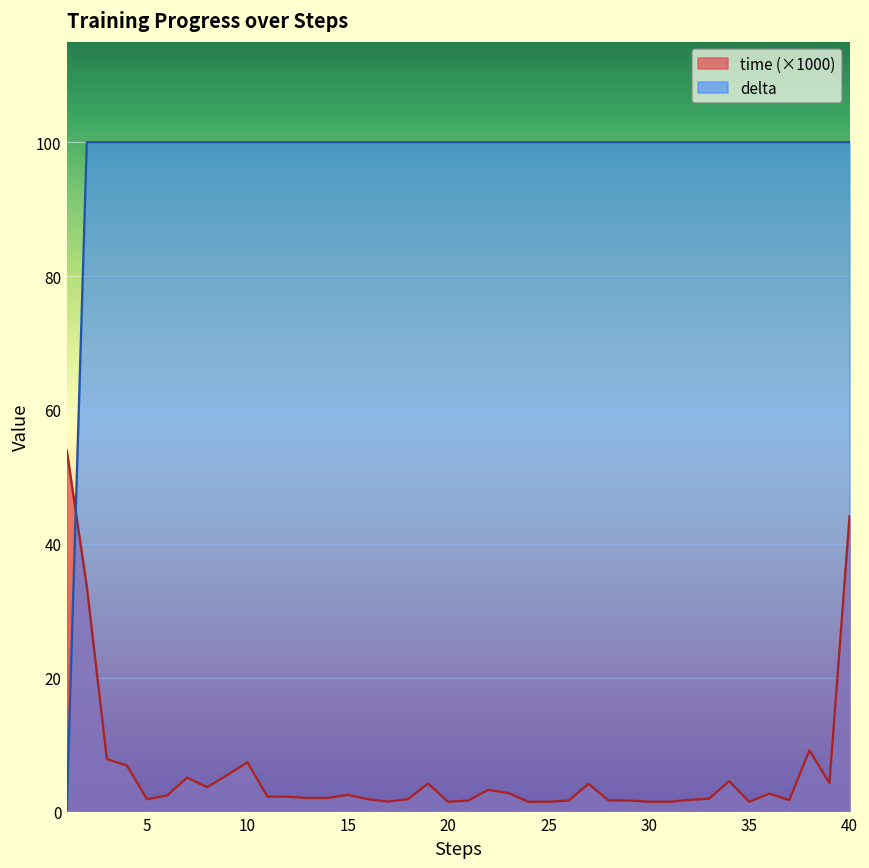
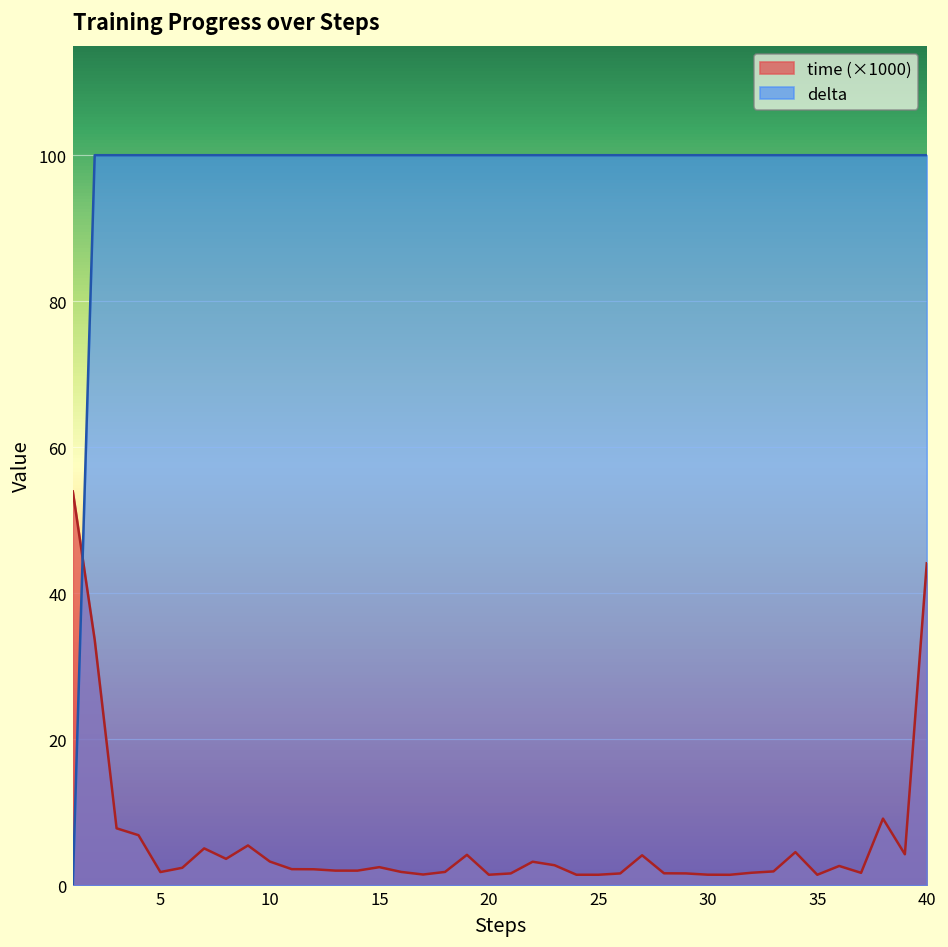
time (×1000), 10: 7 -> 3
